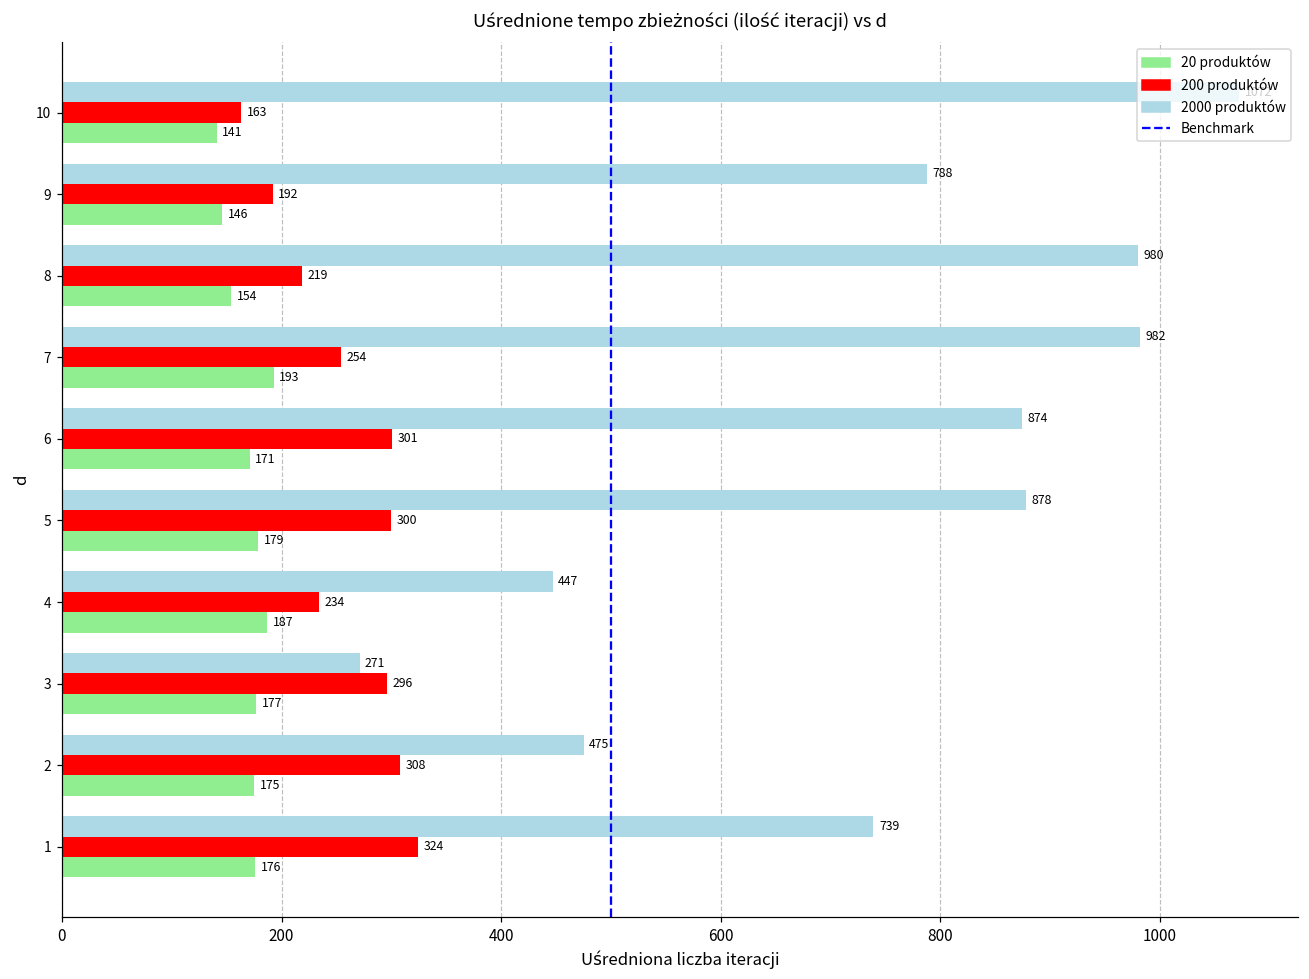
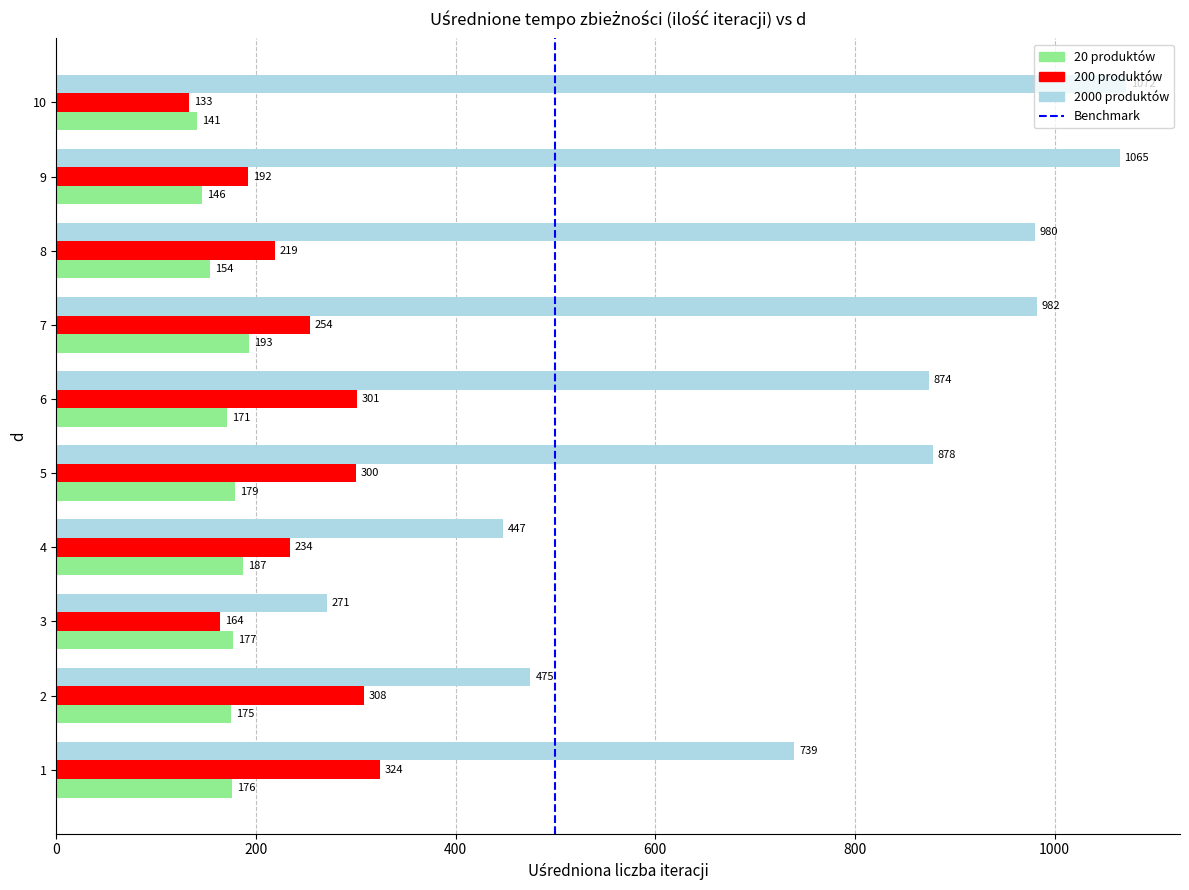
200 produktów, 10: 163 -> 133
2000 produktów, 9: 788 -> 1065
200 produktów, 3: 296 -> 164
